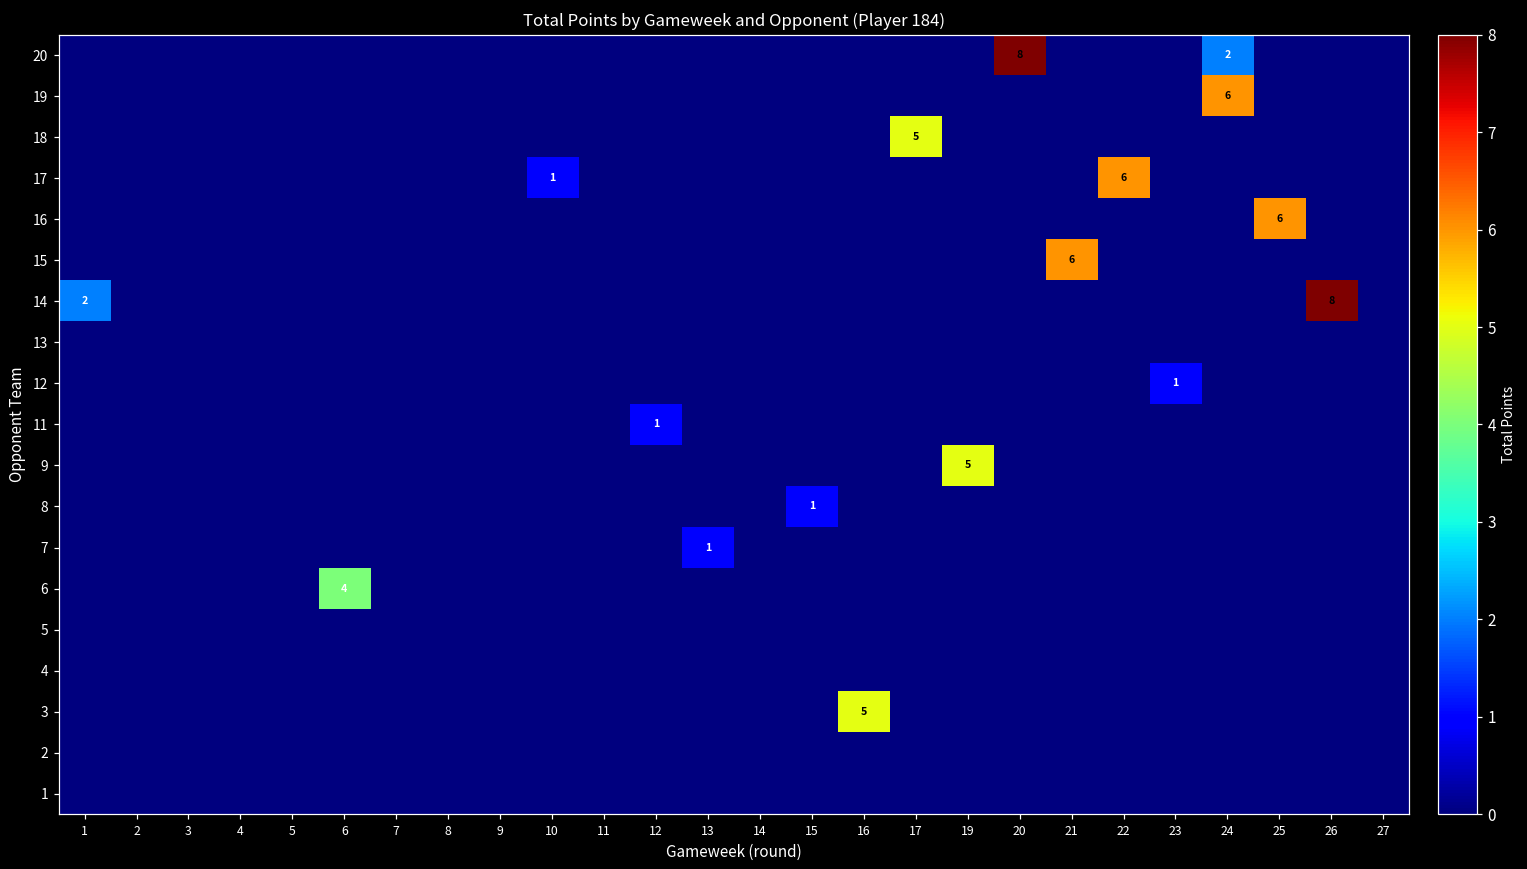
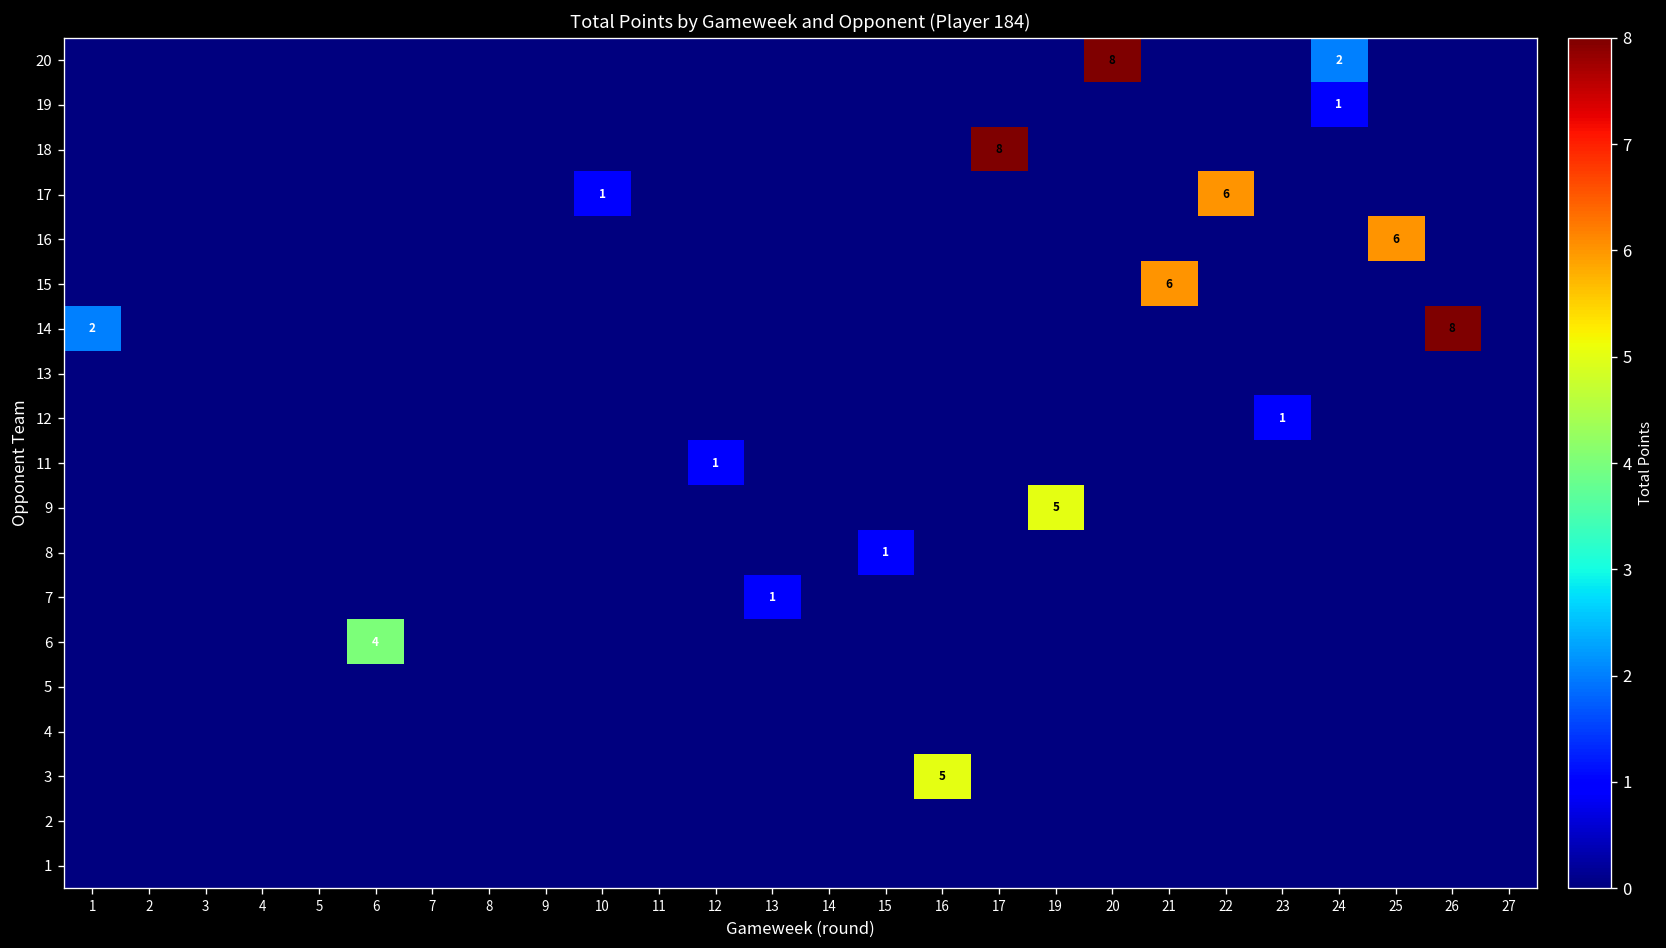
19, 24: 6 -> 1
18, 17: 5 -> 8
